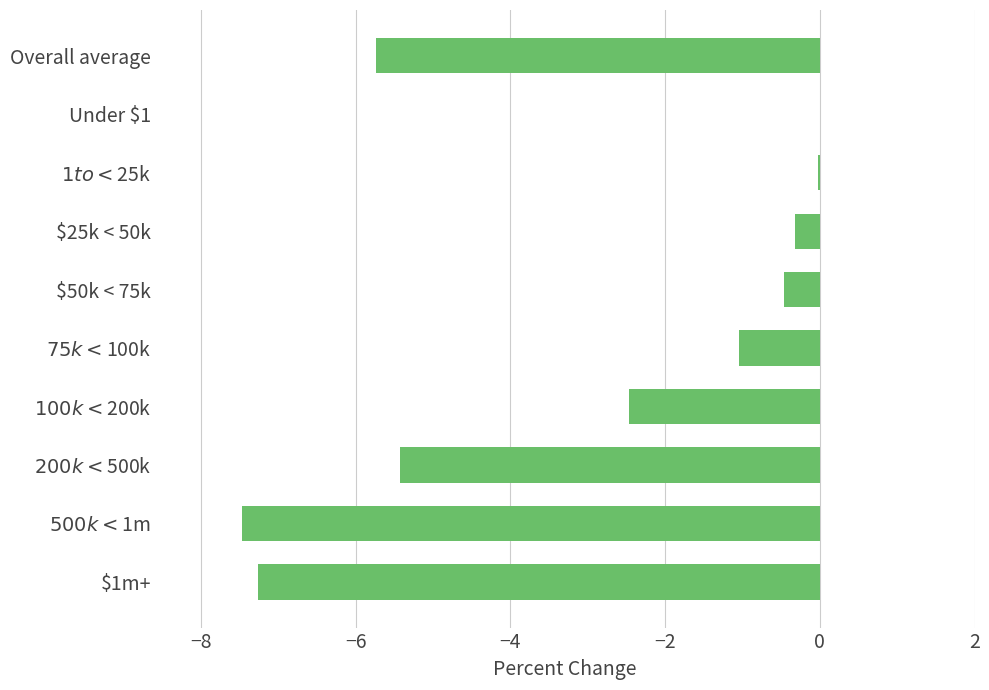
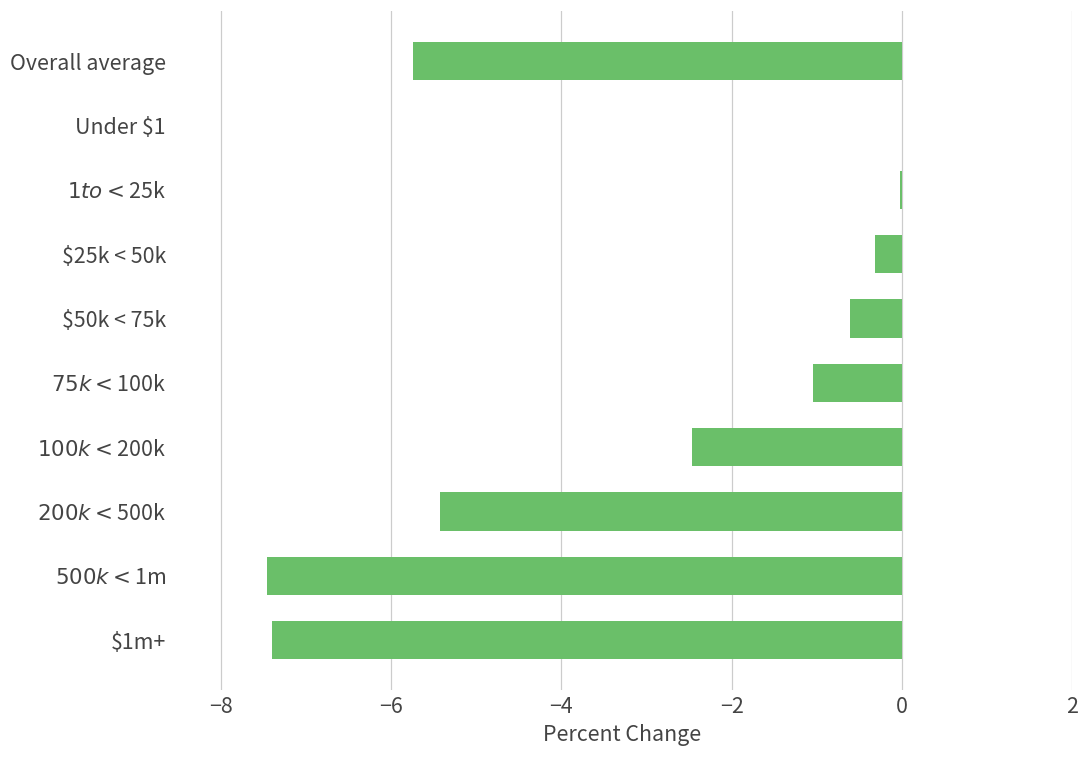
$50k < 75k: -0.5 -> -0.6
$1m+: -7.3 -> -7.4
